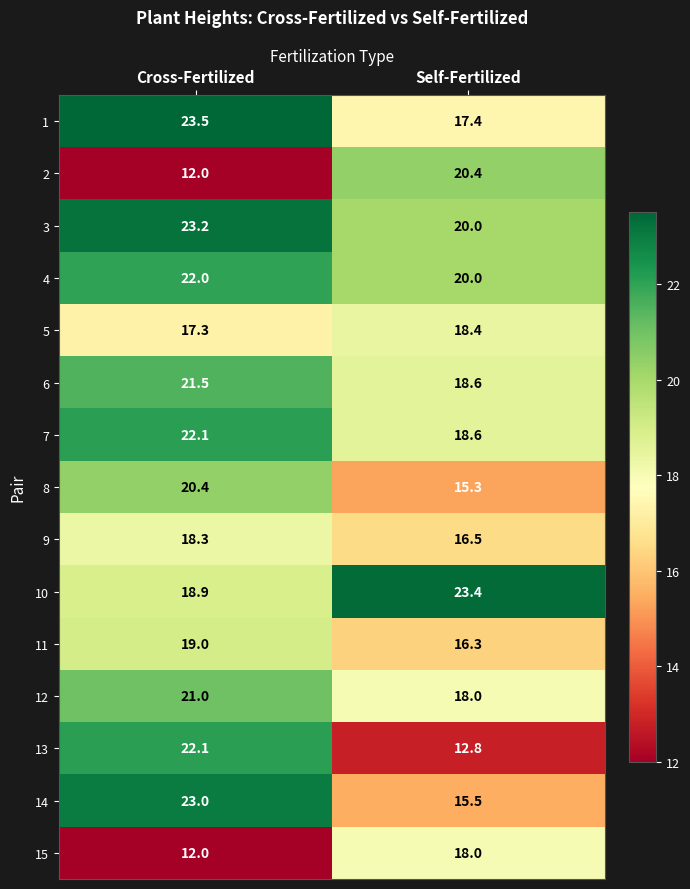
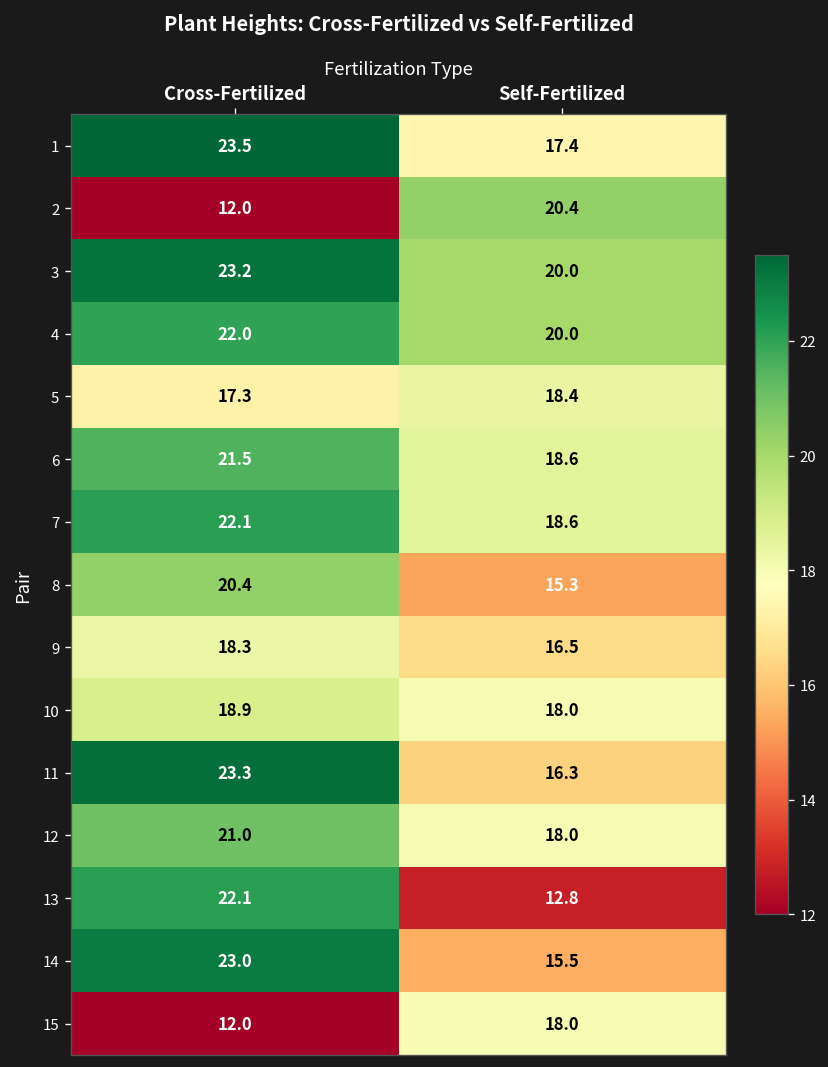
10, Self-Fertilized: 23.4 -> 18.0
11, Cross-Fertilized: 19.0 -> 23.3
